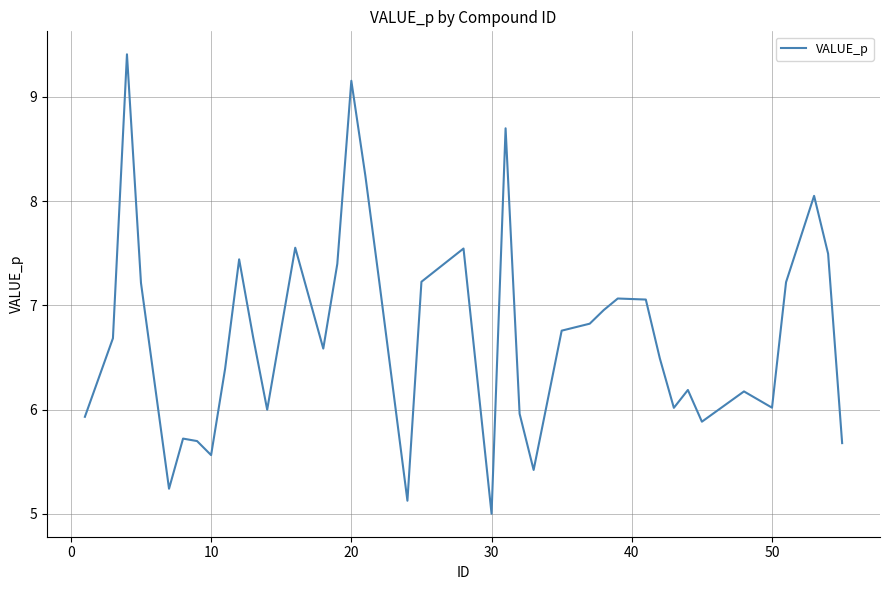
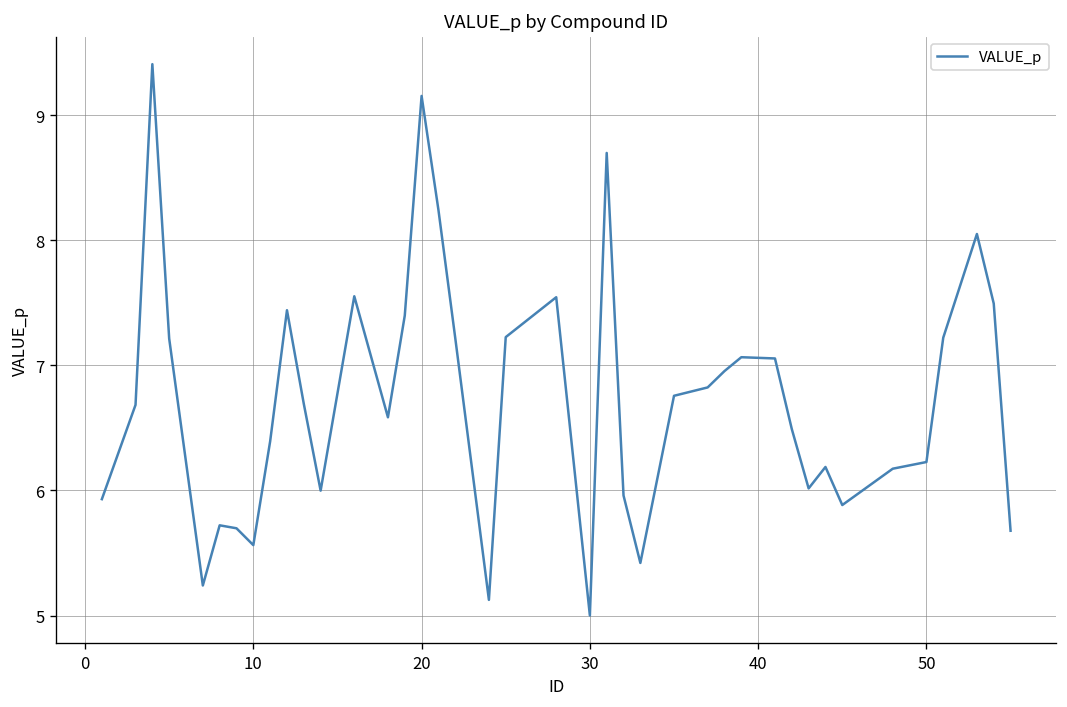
50: 6.02 -> 6.23
